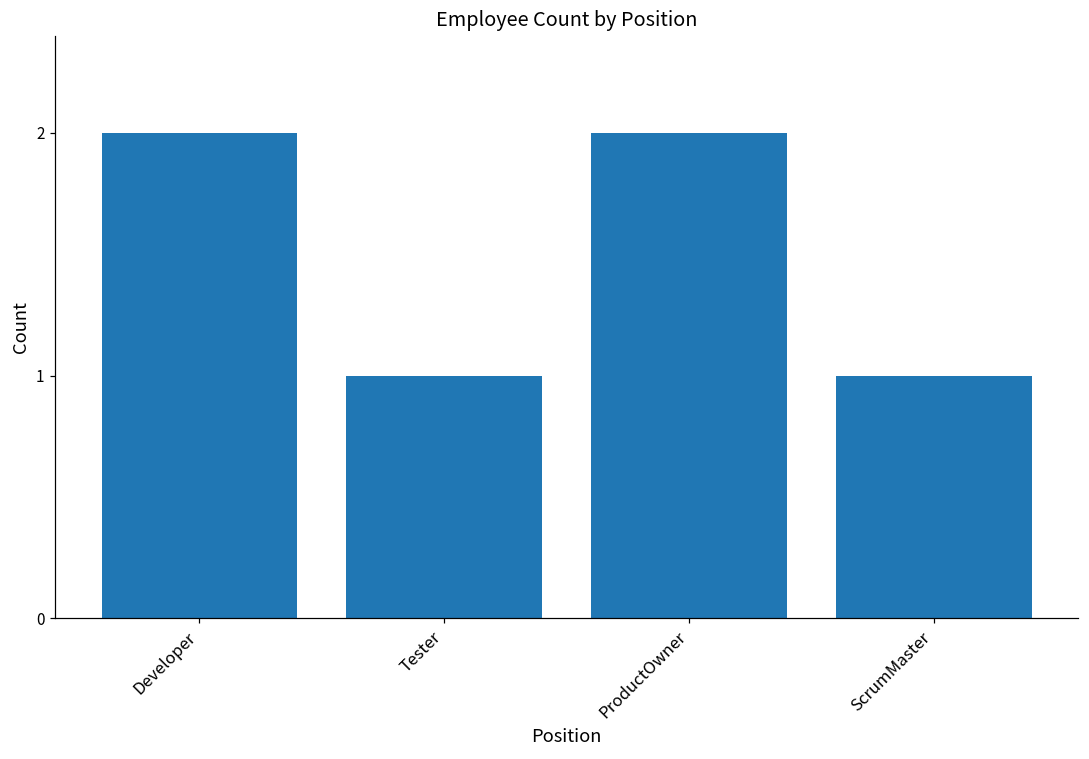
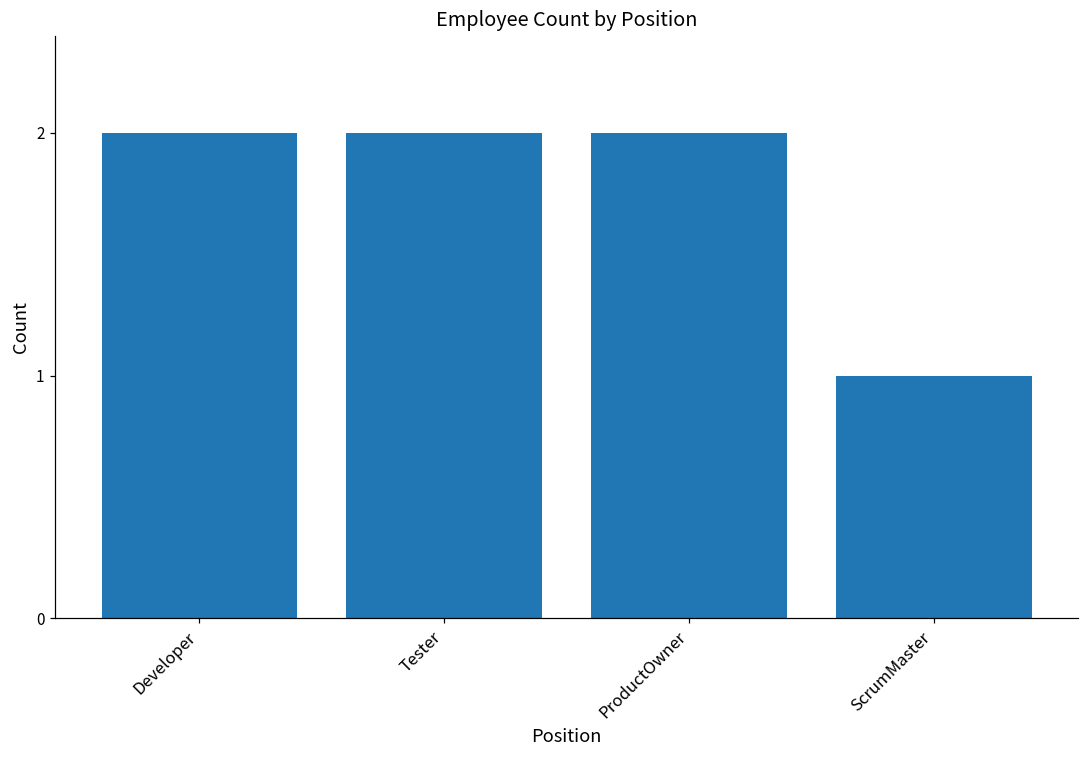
Tester: 1 -> 2
